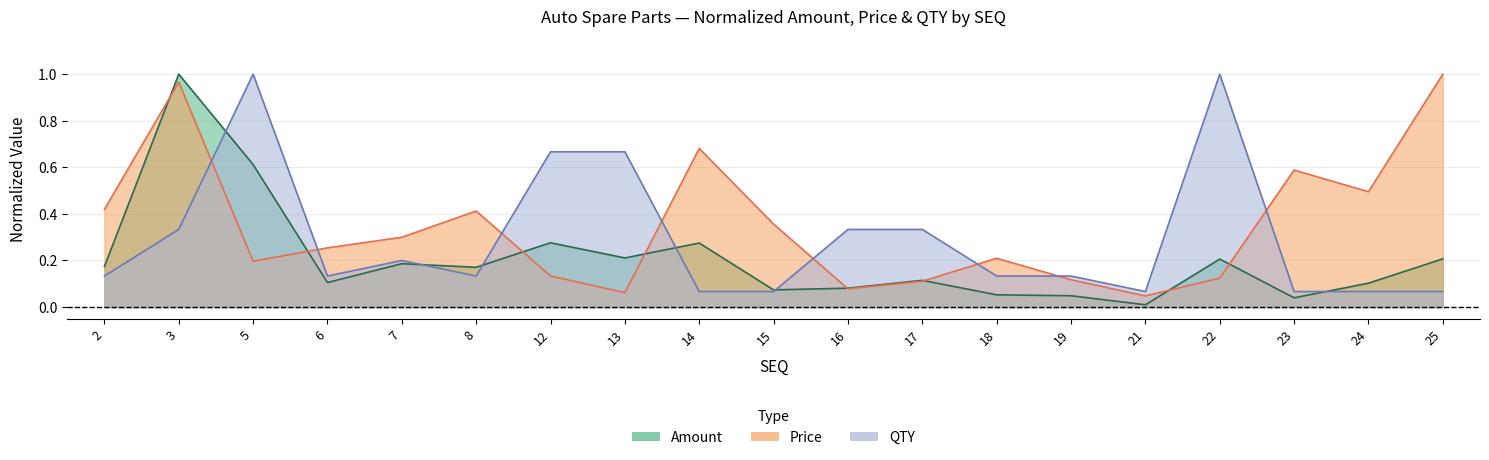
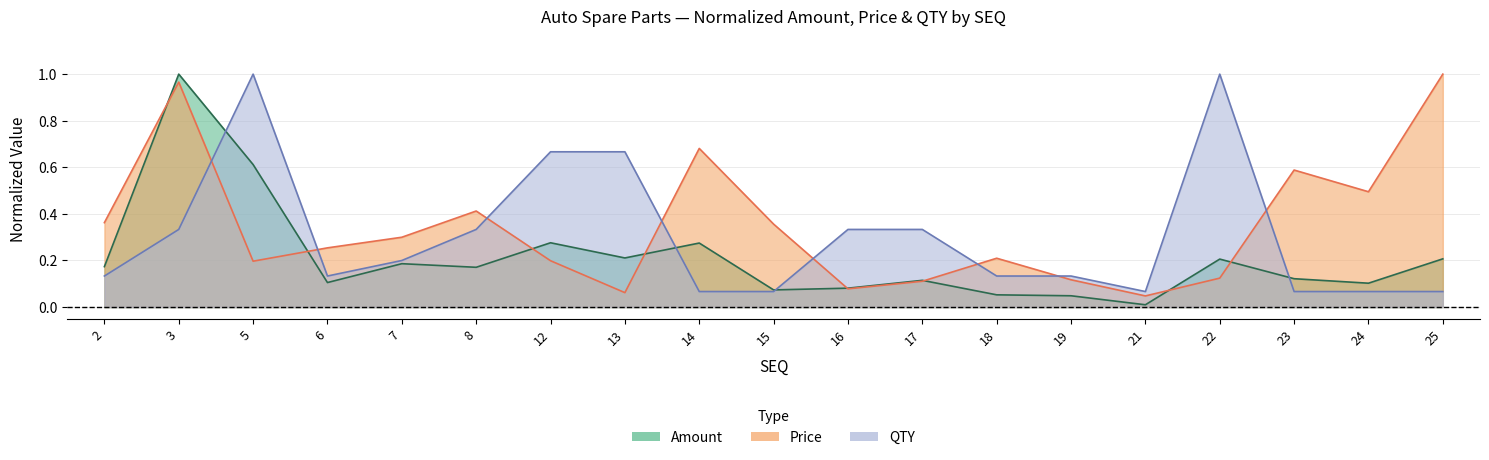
Price, 2: 0.42 -> 0.36
QTY, 8: 0.13 -> 0.33
Price, 12: 0.13 -> 0.20
Amount, 23: 0.04 -> 0.12
